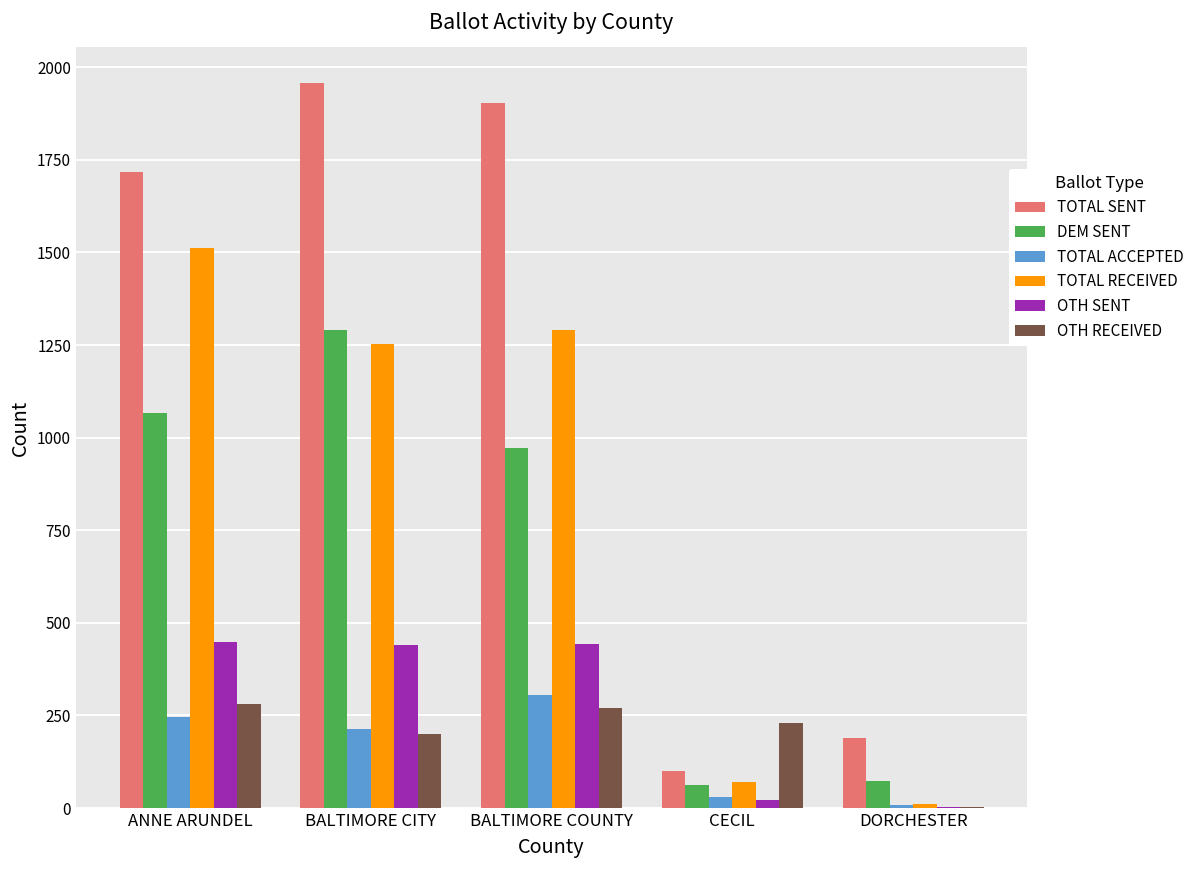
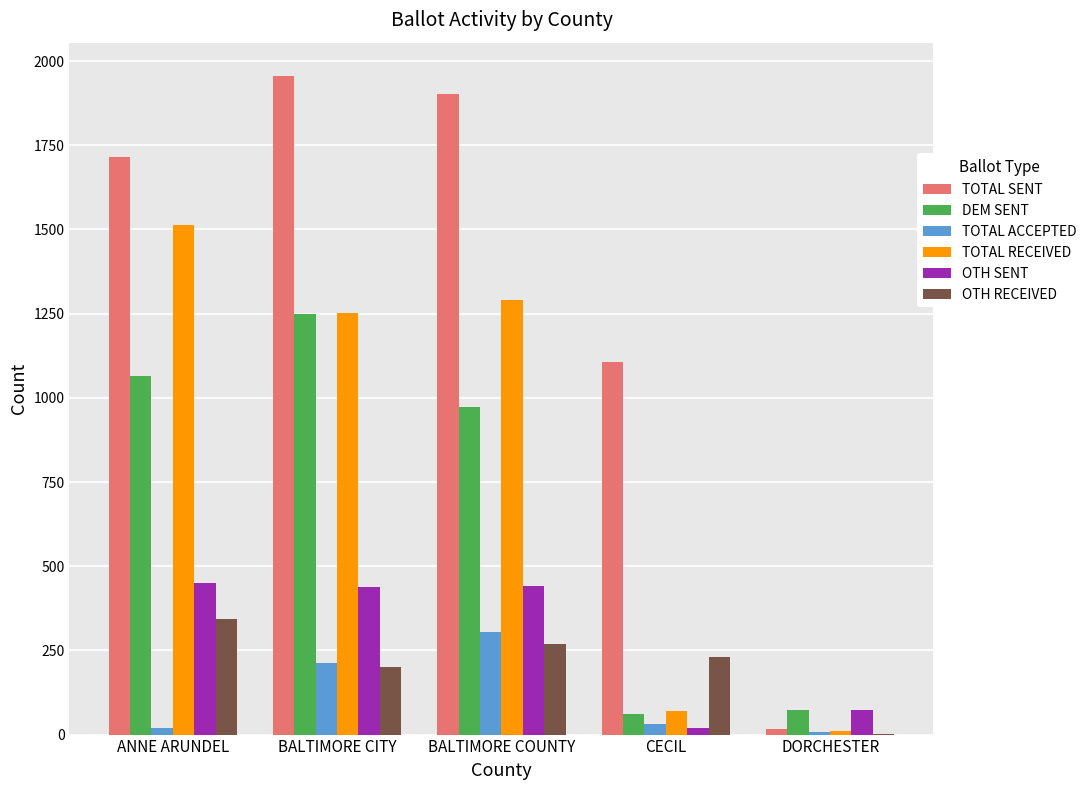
TOTAL ACCEPTED, ANNE ARUNDEL: 250 -> 20
OTH RECEIVED, ANNE ARUNDEL: 280 -> 340
DEM SENT, BALTIMORE CITY: 1290 -> 1250
TOTAL SENT, CECIL: 100 -> 1110
TOTAL SENT, DORCHESTER: 190 -> 20
OTH SENT, DORCHESTER: 0 -> 70
